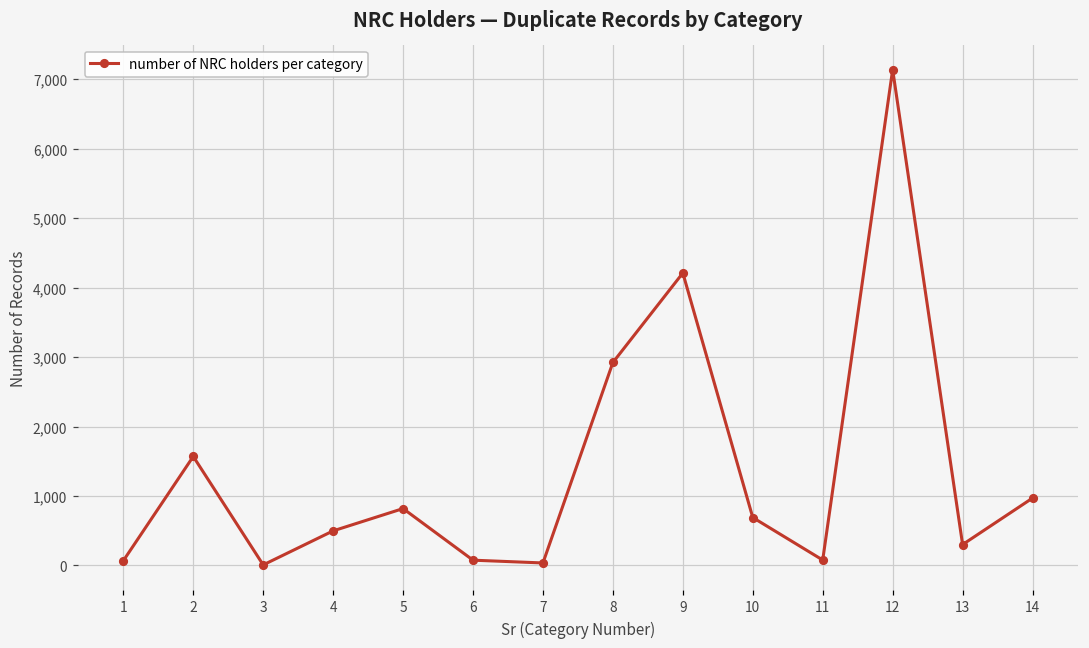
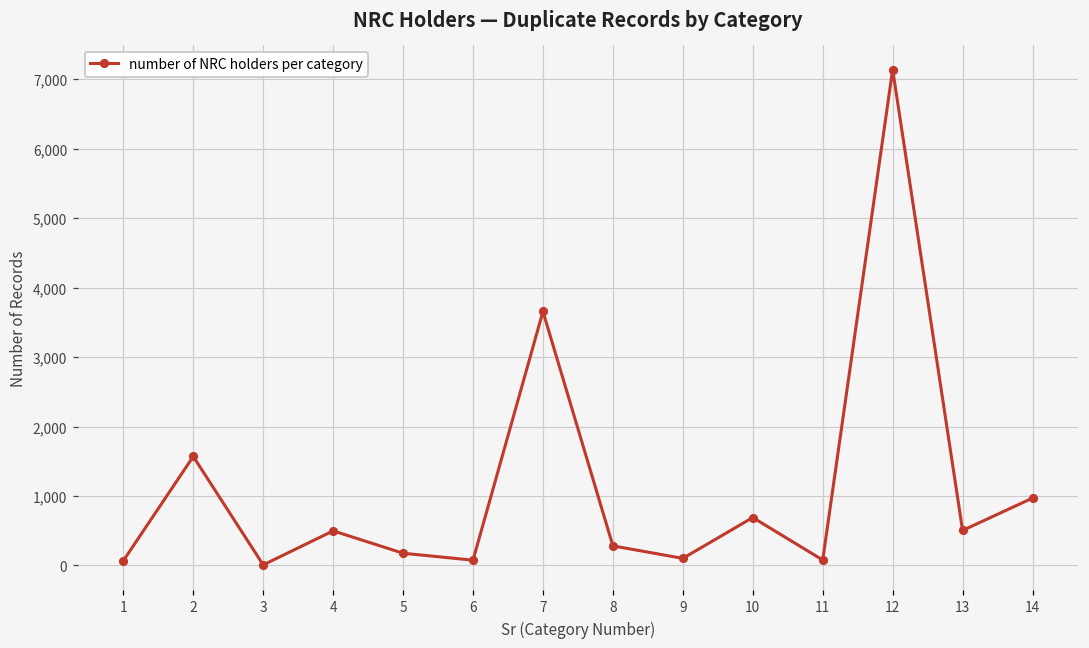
5: 800 -> 200
7: 0 -> 3,700
8: 2,900 -> 300
9: 4,200 -> 100
13: 300 -> 500
